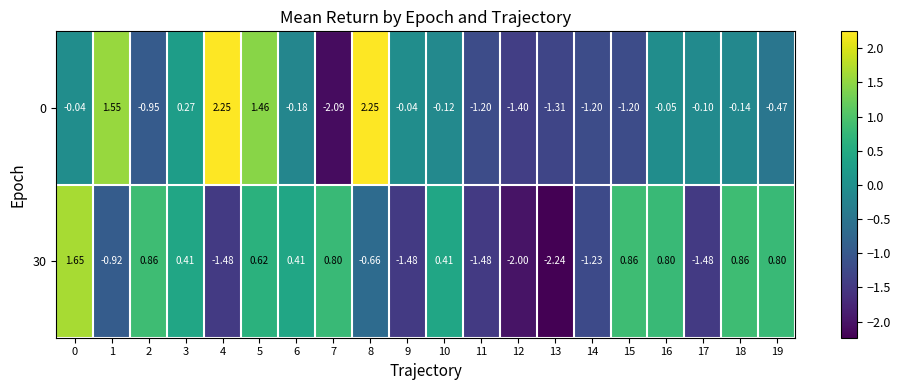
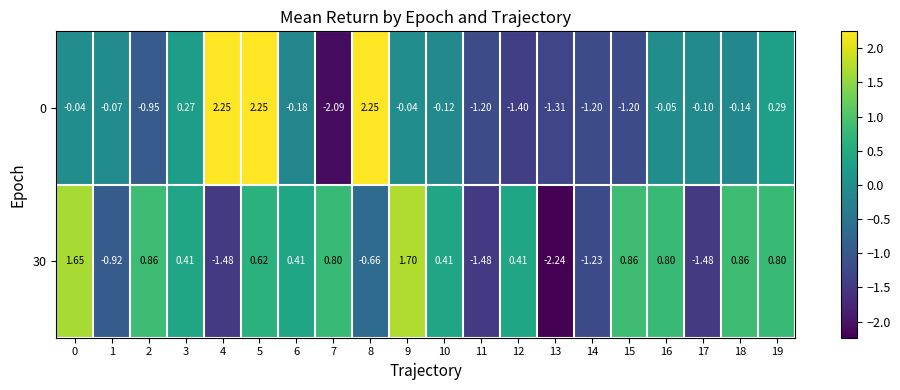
0, 1: 1.55 -> -0.07
0, 5: 1.46 -> 2.25
0, 19: -0.47 -> 0.29
30, 9: -1.48 -> 1.70
30, 12: -2.00 -> 0.41
